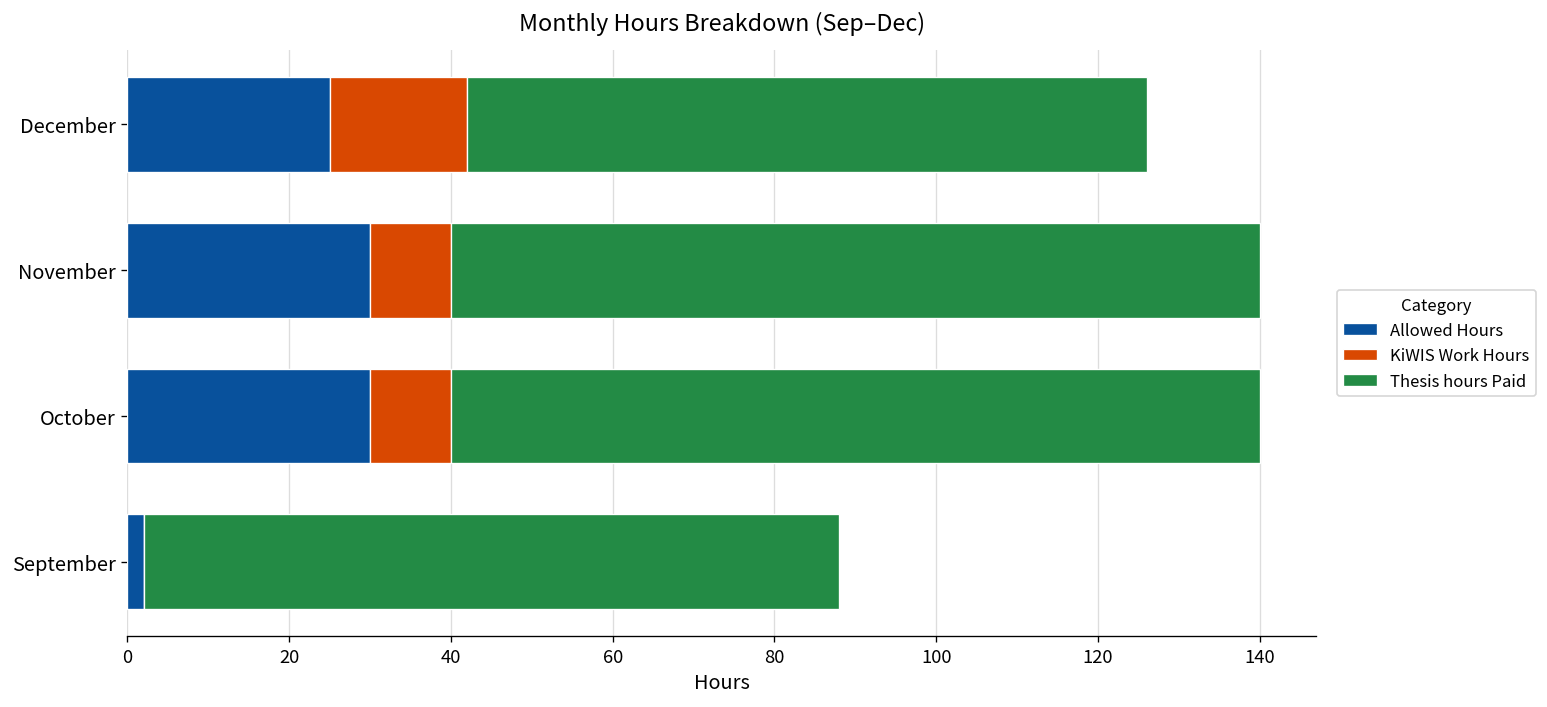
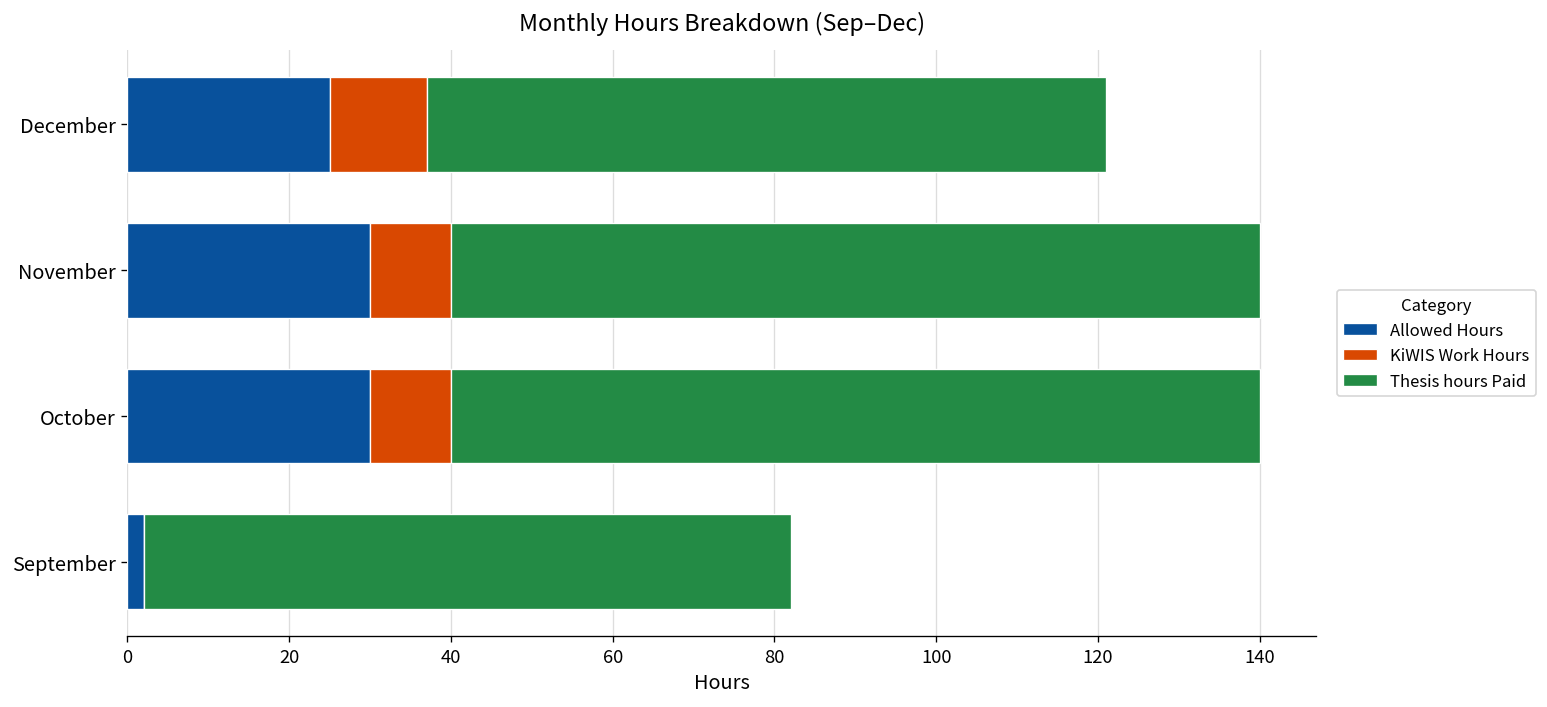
KiWIS Work Hours, December: 17 -> 12
Thesis hours Paid, September: 86 -> 80
